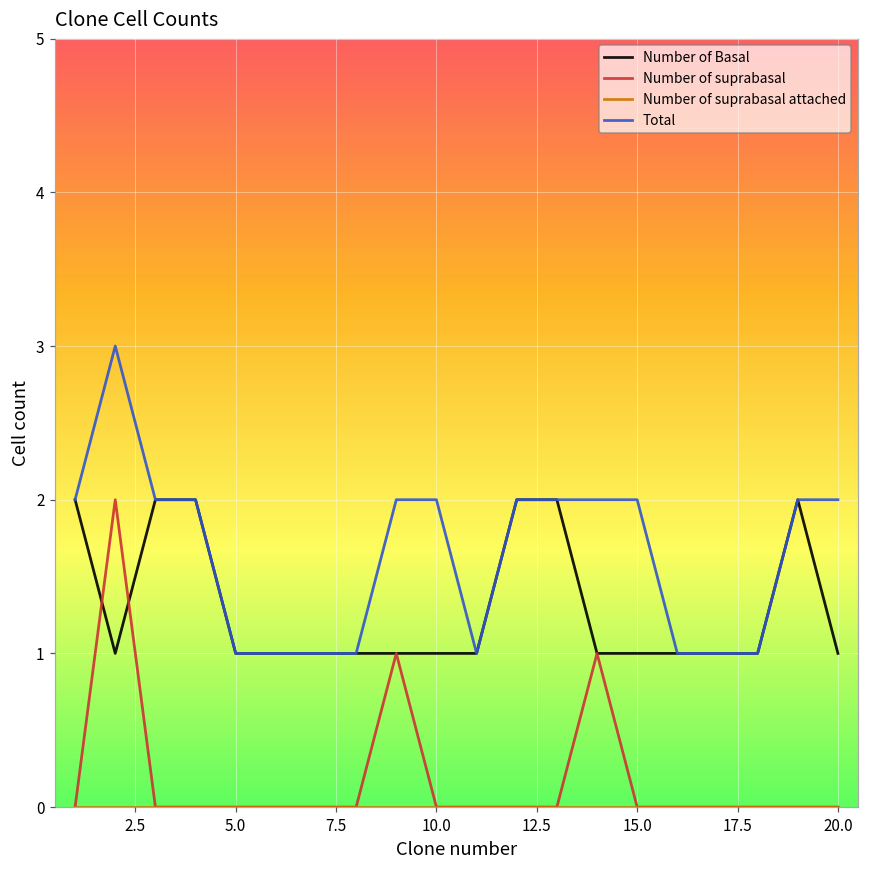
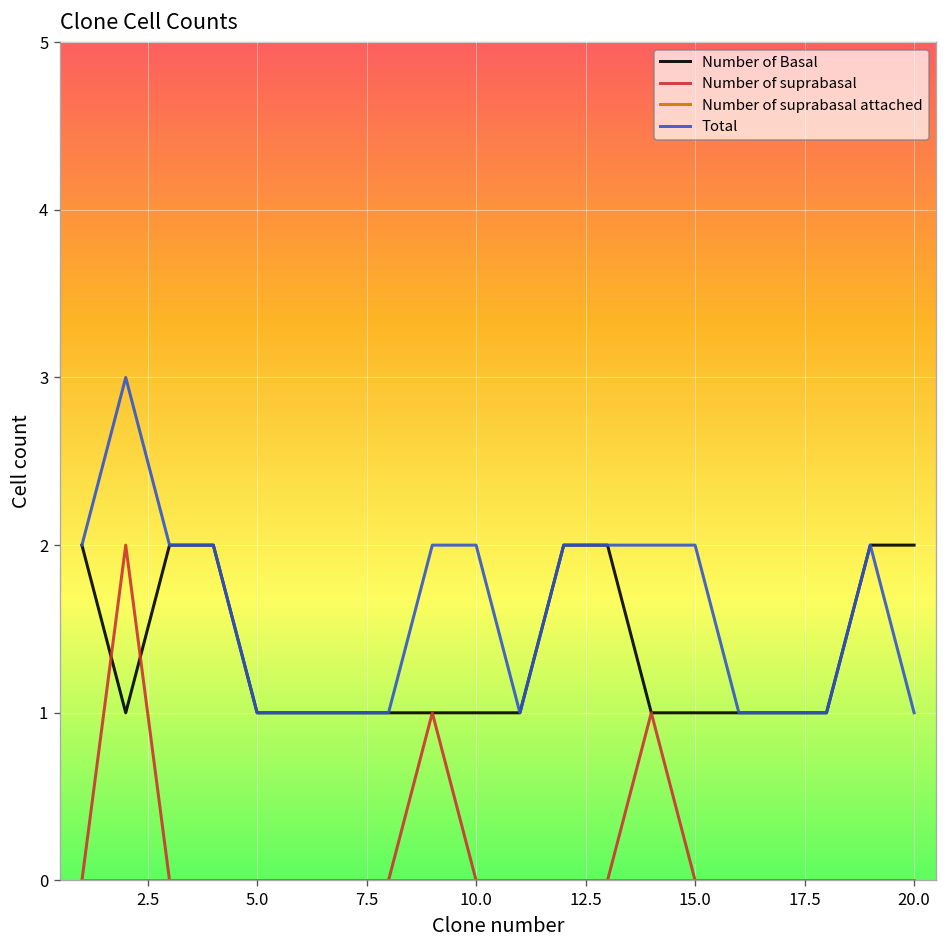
Number of Basal, 20.0: 1 -> 2
Total, 20.0: 2 -> 1
